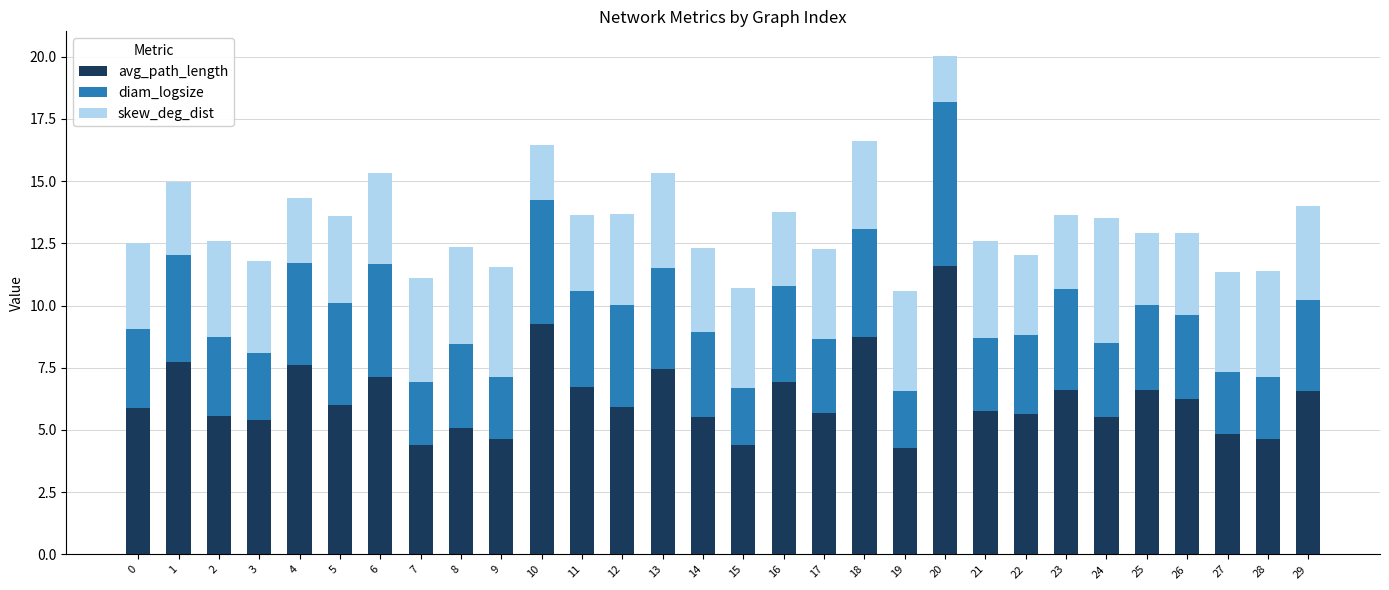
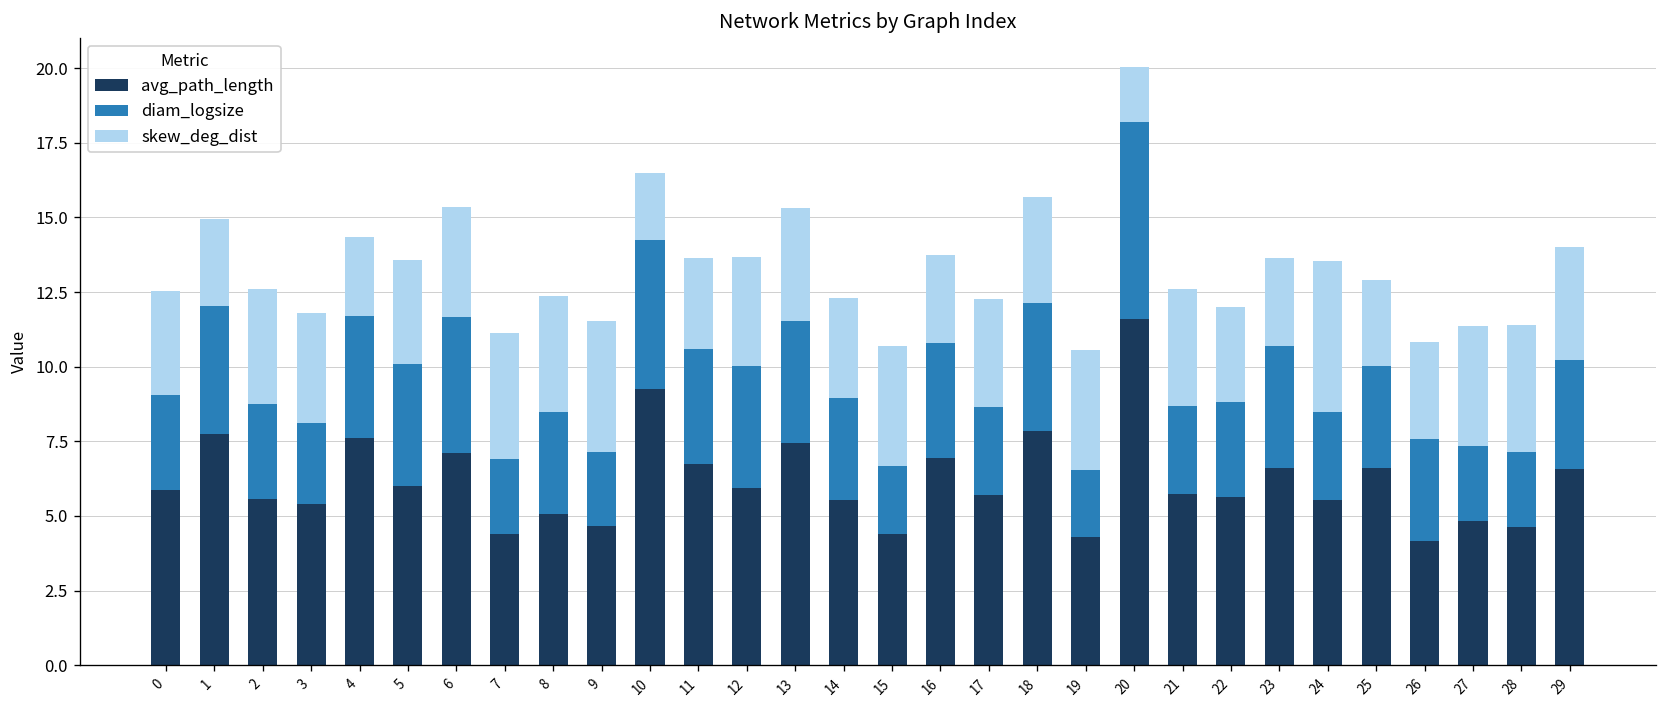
avg_path_length, 18: 8.8 -> 7.8
avg_path_length, 26: 6.2 -> 4.2
